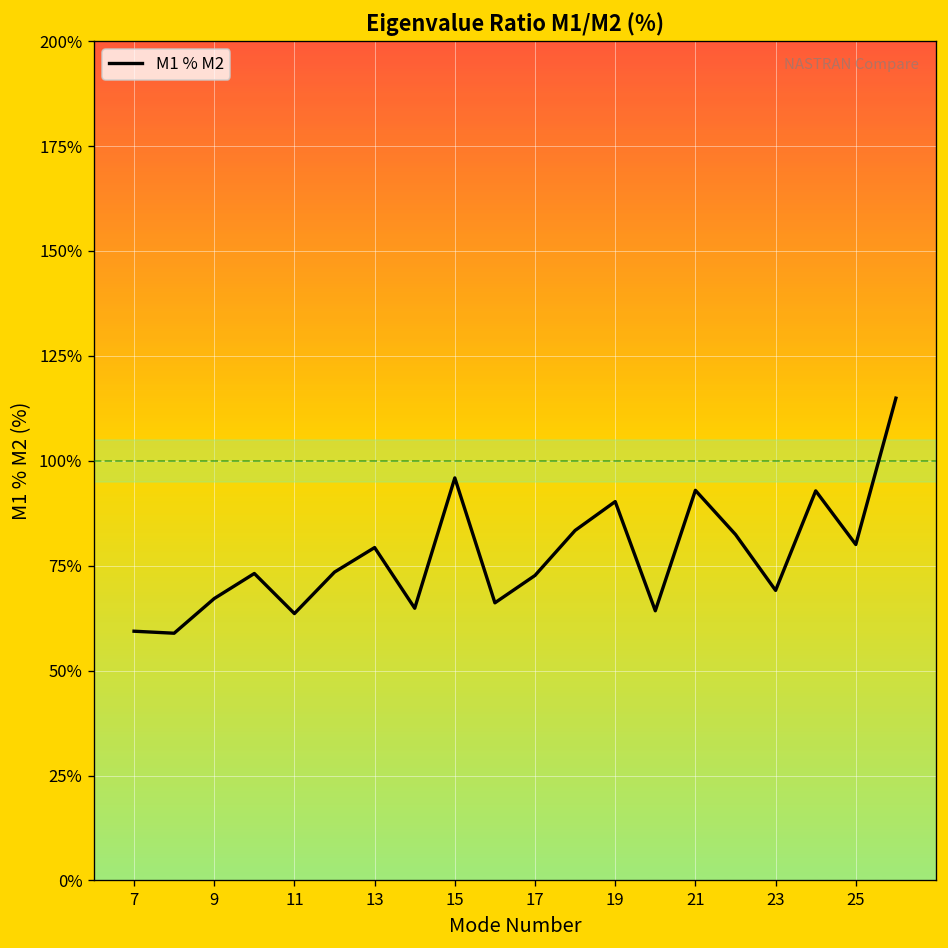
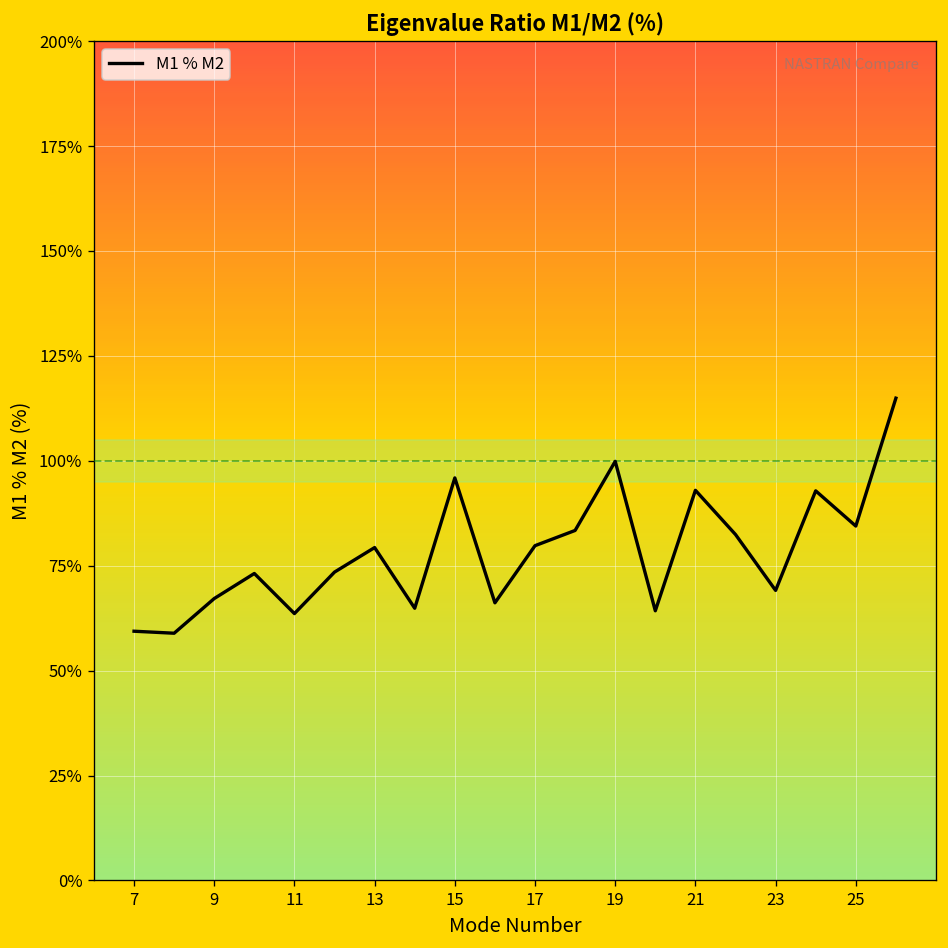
17: 73% -> 80%
19: 90% -> 100%
25: 80% -> 84%
